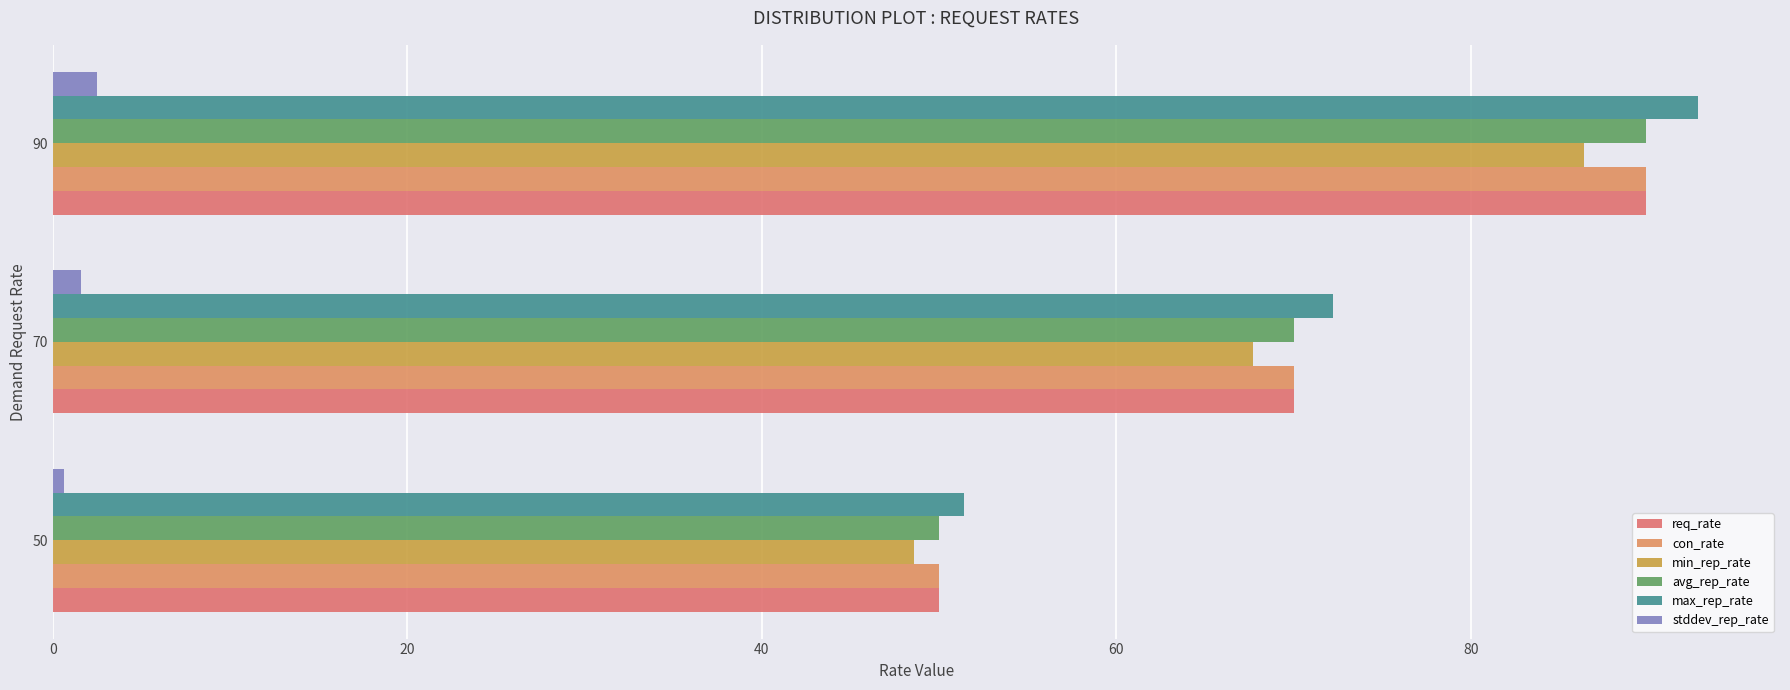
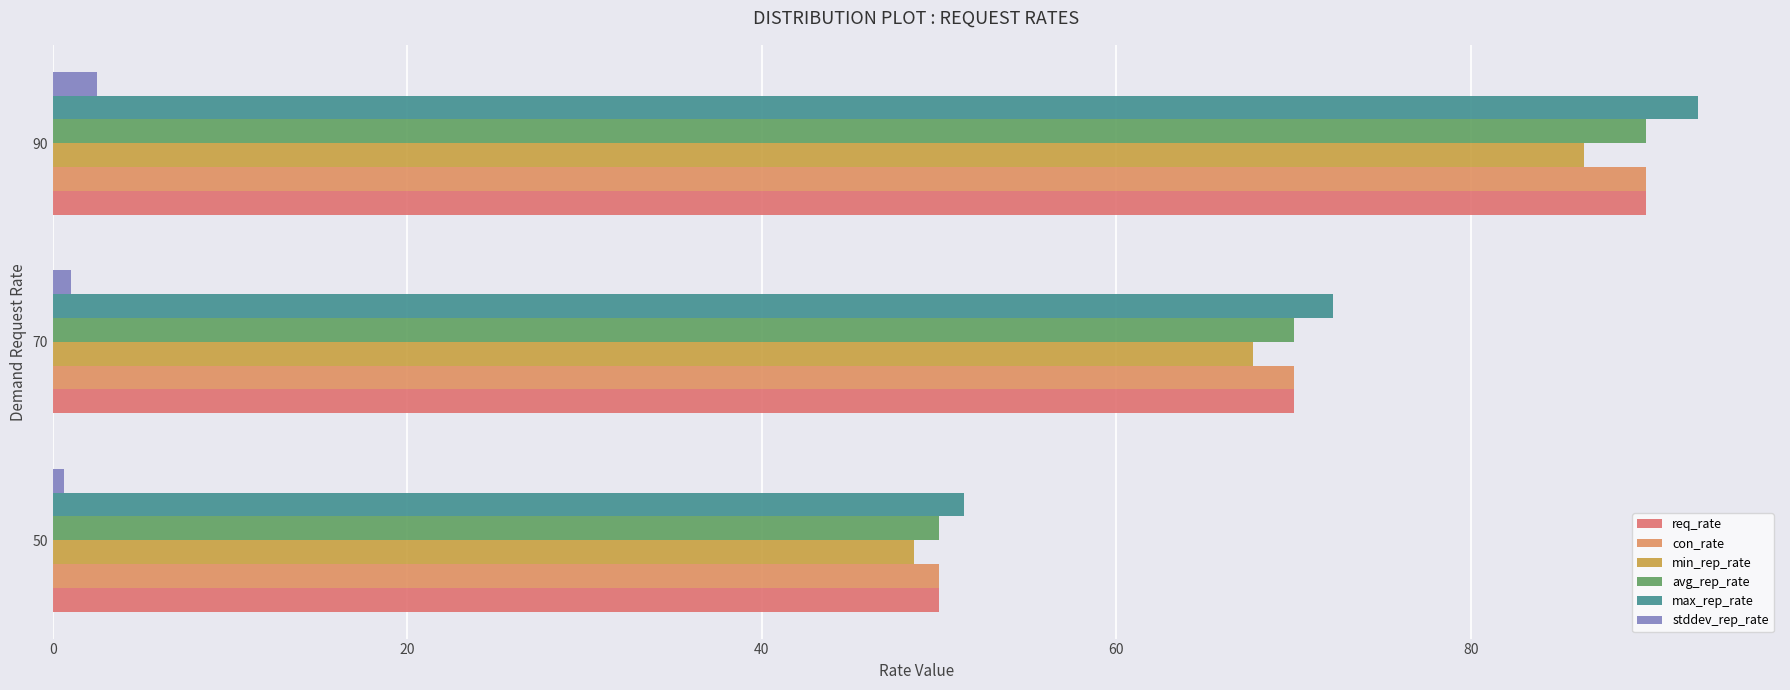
stddev_rep_rate, 70: 1.6 -> 1.0
